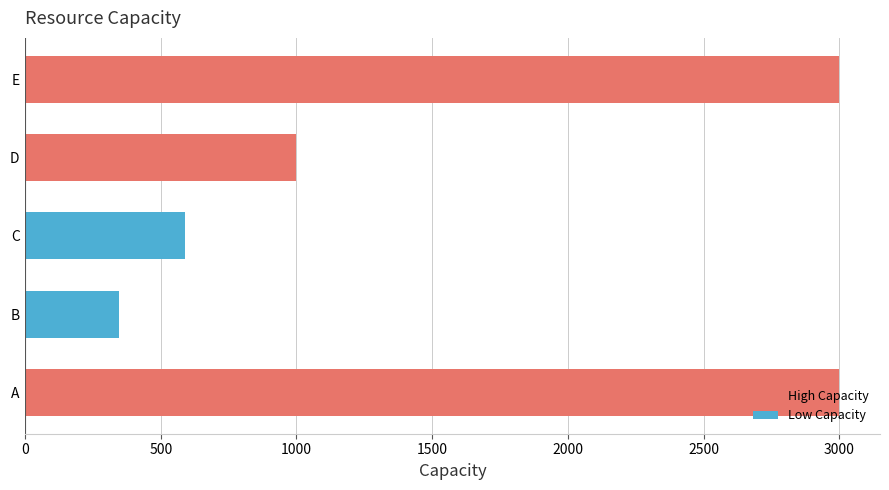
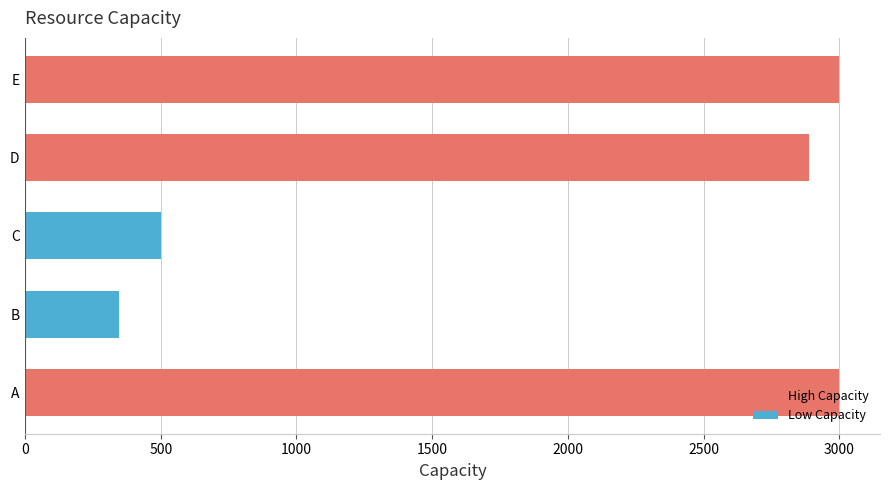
D: 1000 -> 2890
C: 590 -> 500
